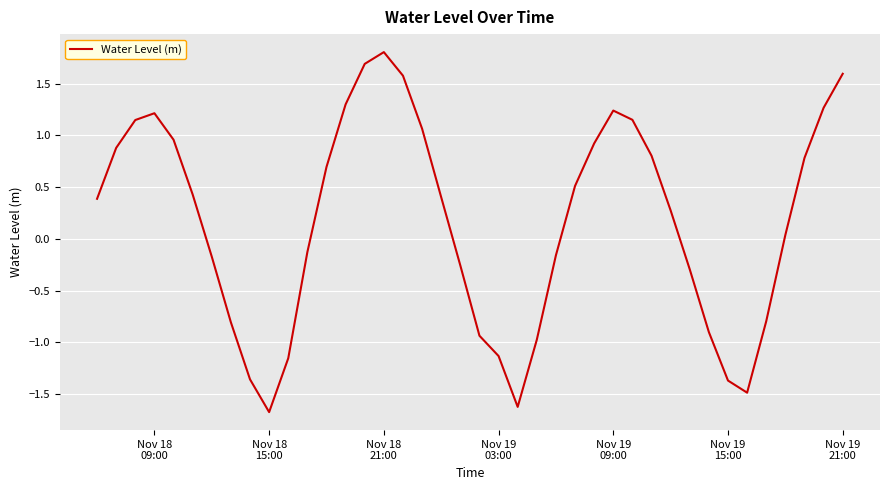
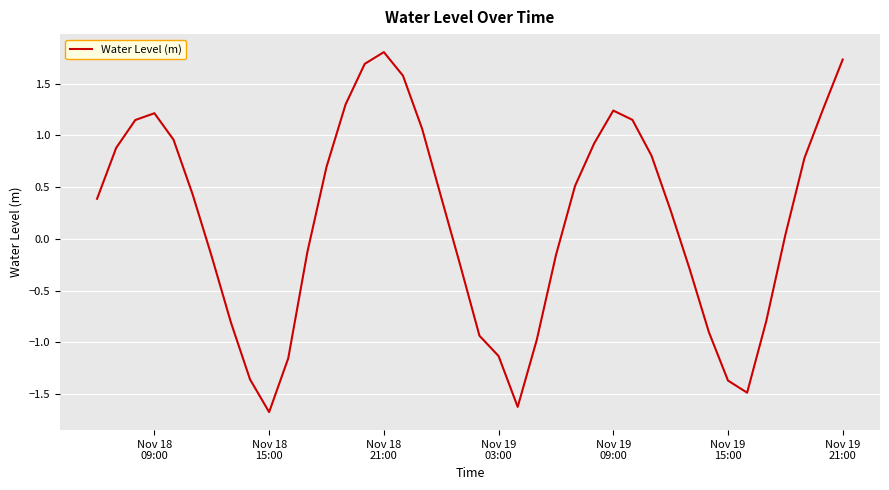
Nov 19 21:00: 1.59 -> 1.73
